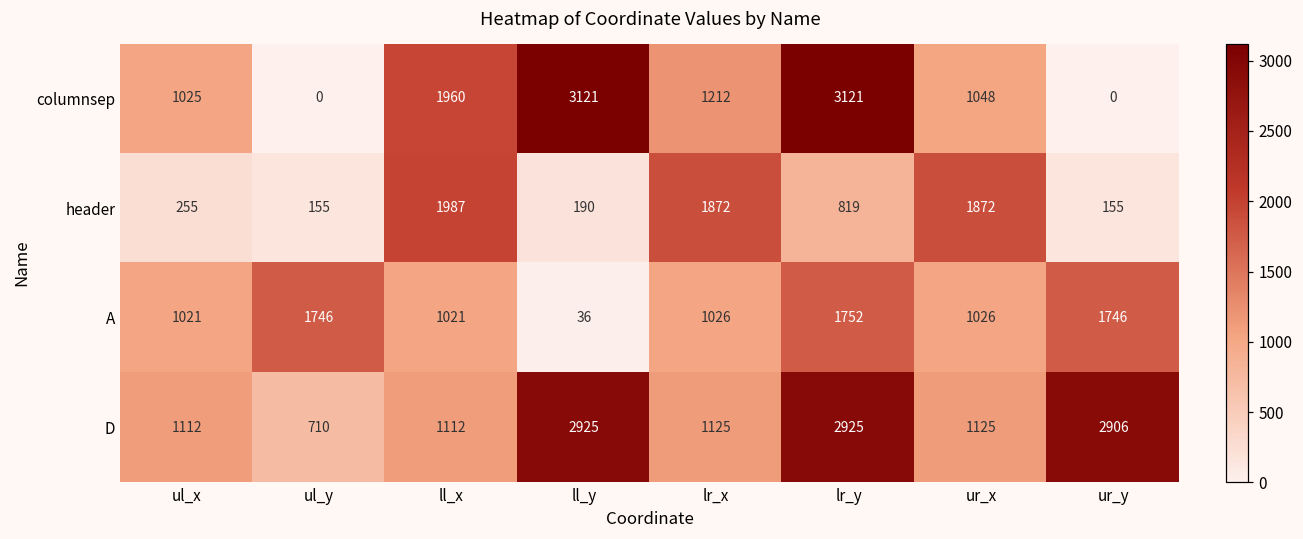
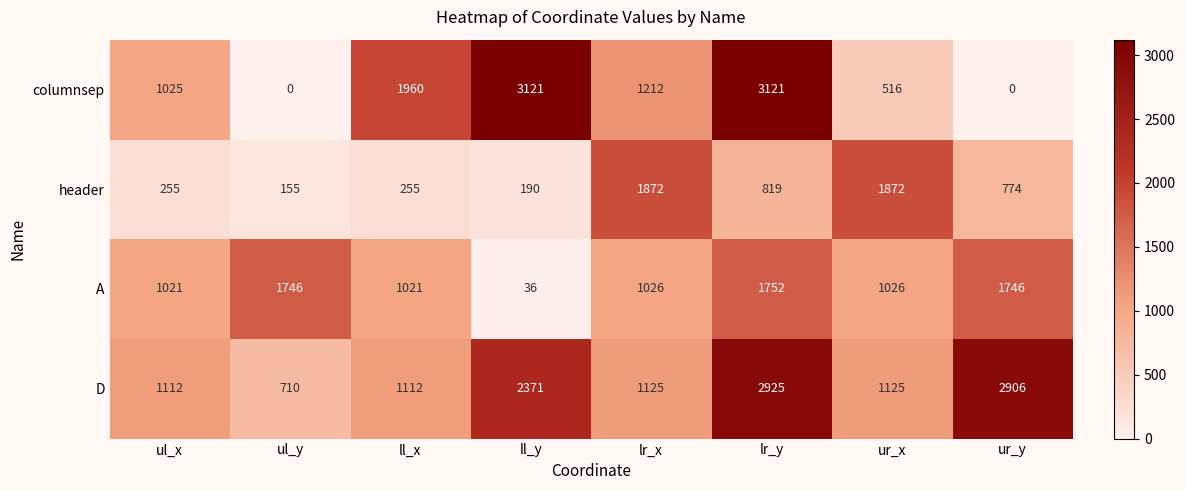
columnsep, ur_x: 1048 -> 516
header, ll_x: 1987 -> 255
header, ur_y: 155 -> 774
D, ll_y: 2925 -> 2371
